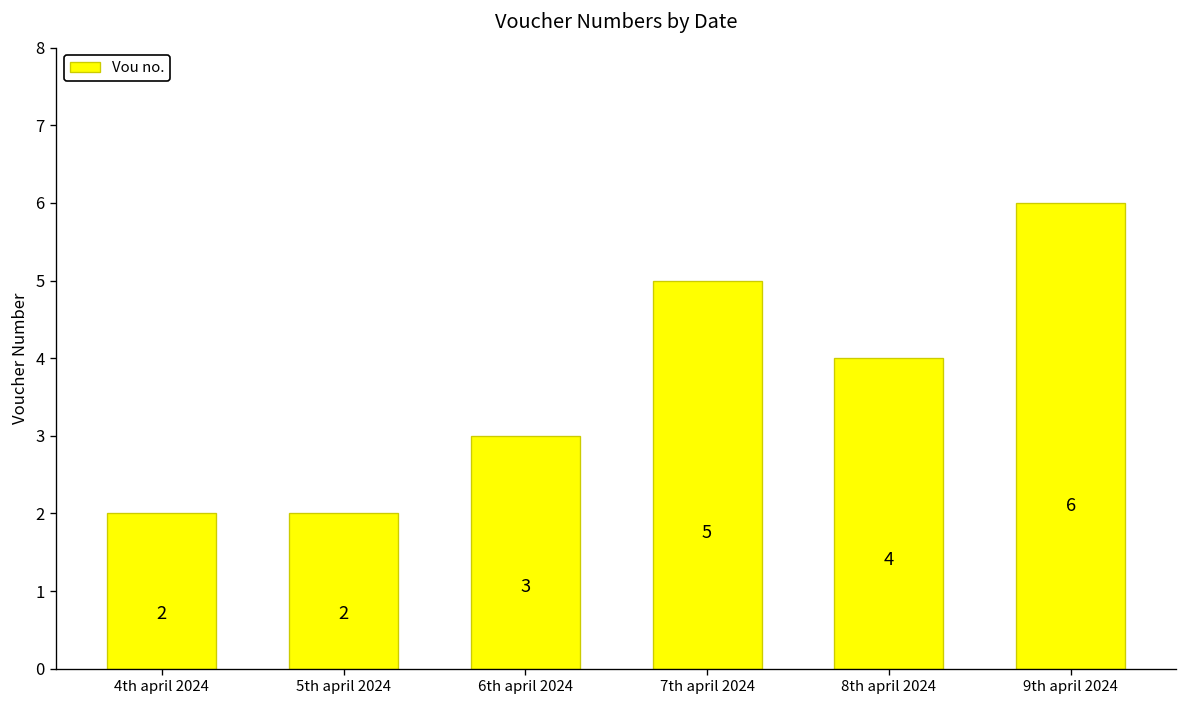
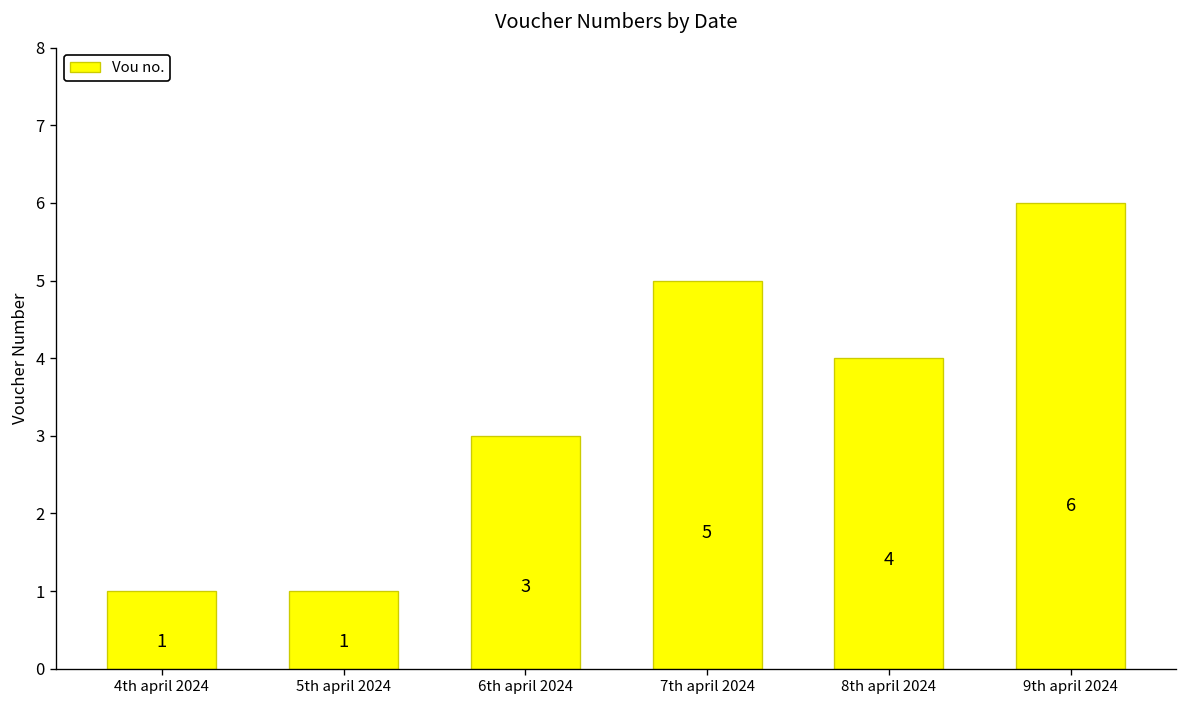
4th april 2024: 2 -> 1
5th april 2024: 2 -> 1
